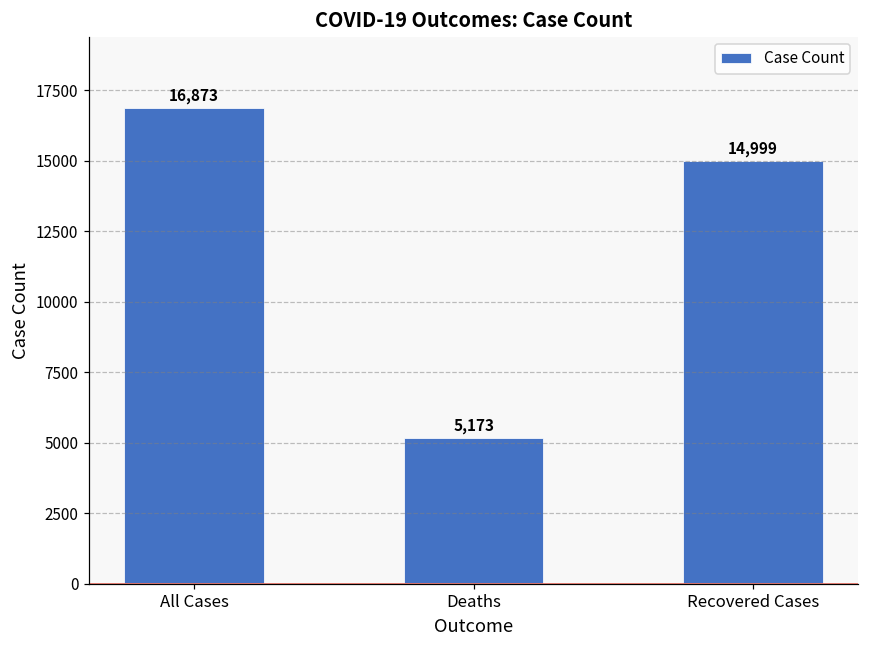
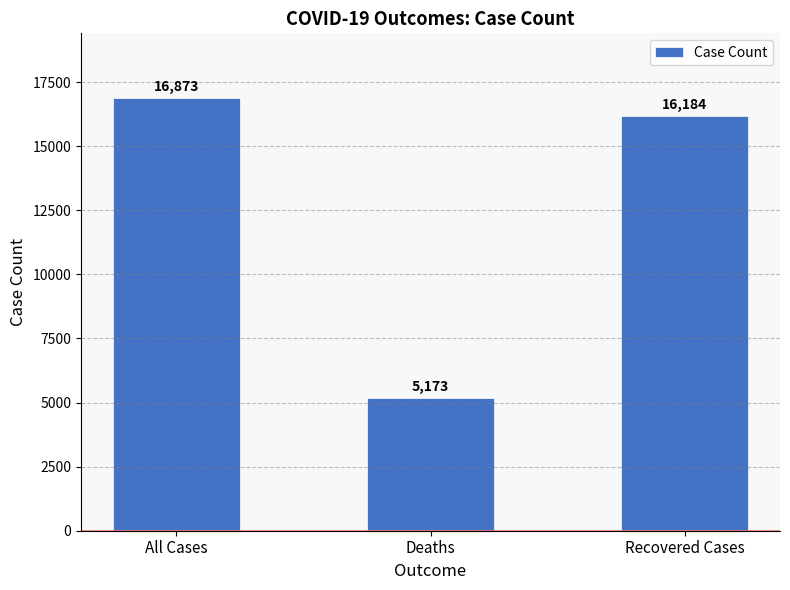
Recovered Cases: 14,999 -> 16,184
